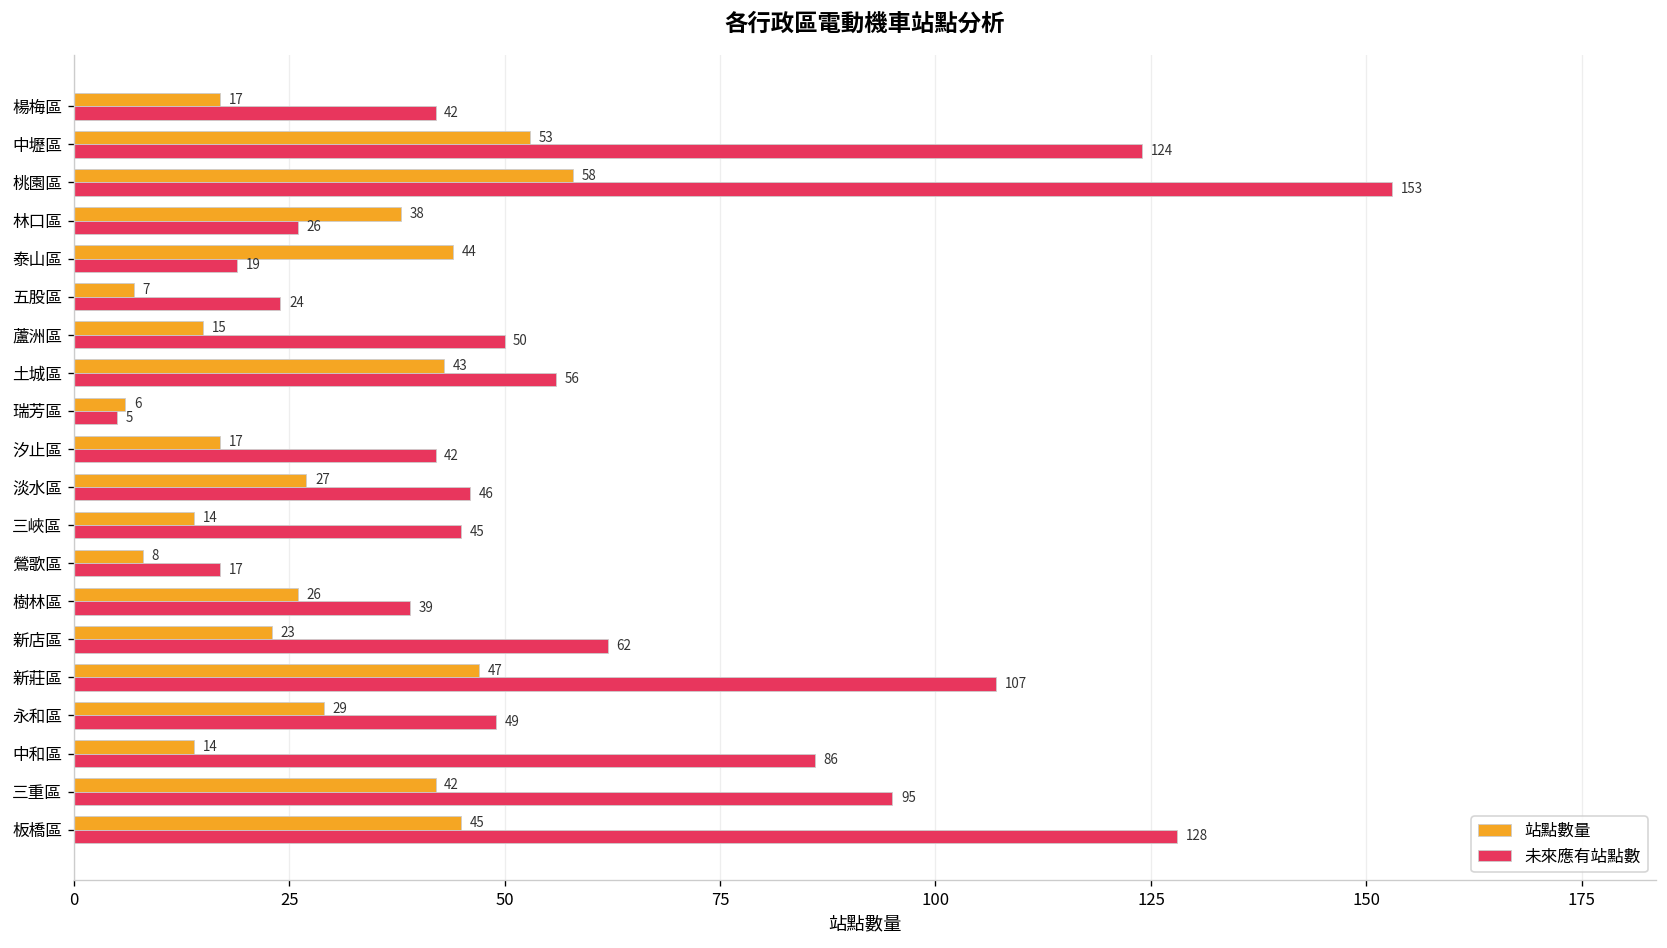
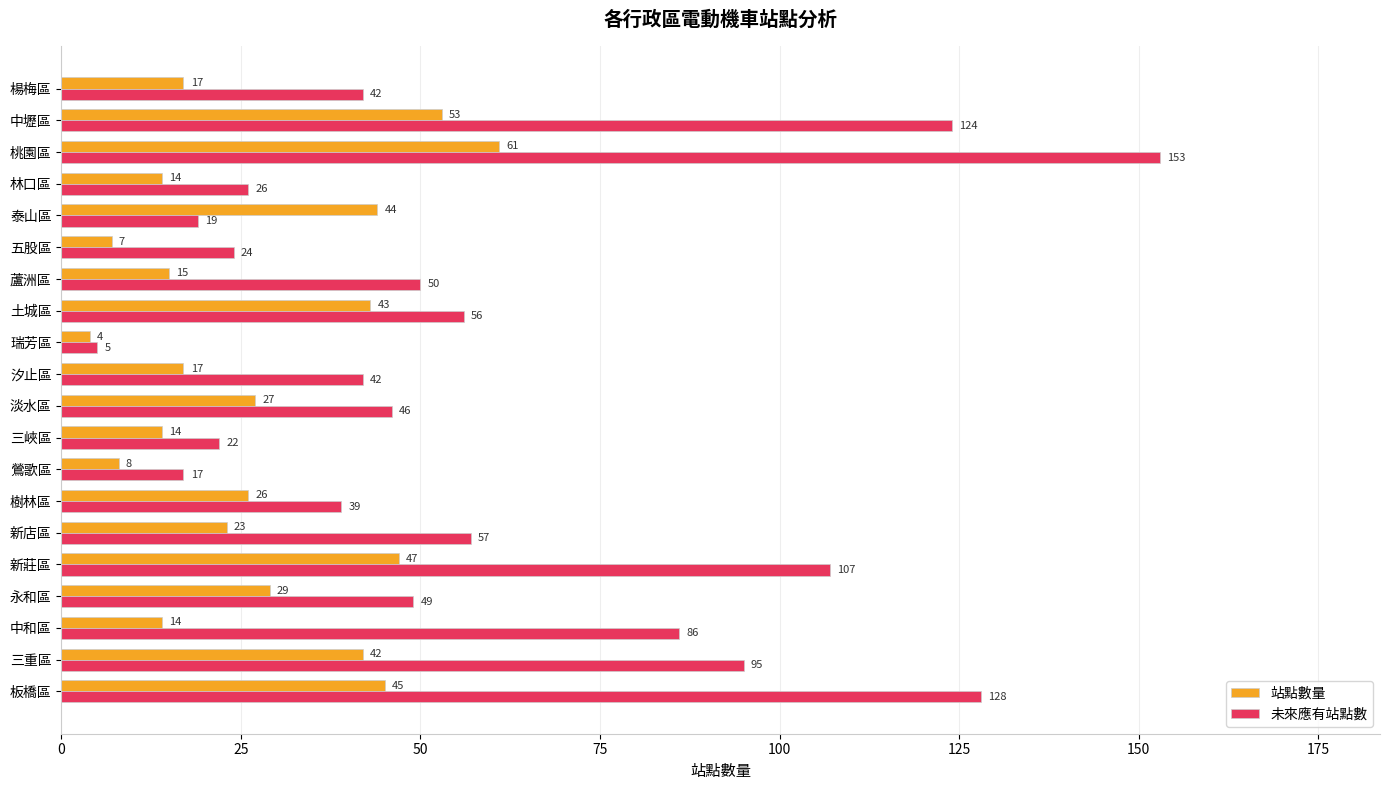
站點數量, 桃園區: 58 -> 61
站點數量, 林口區: 38 -> 14
站點數量, 瑞芳區: 6 -> 4
未來應有站點數, 三峽區: 45 -> 22
未來應有站點數, 新店區: 62 -> 57
